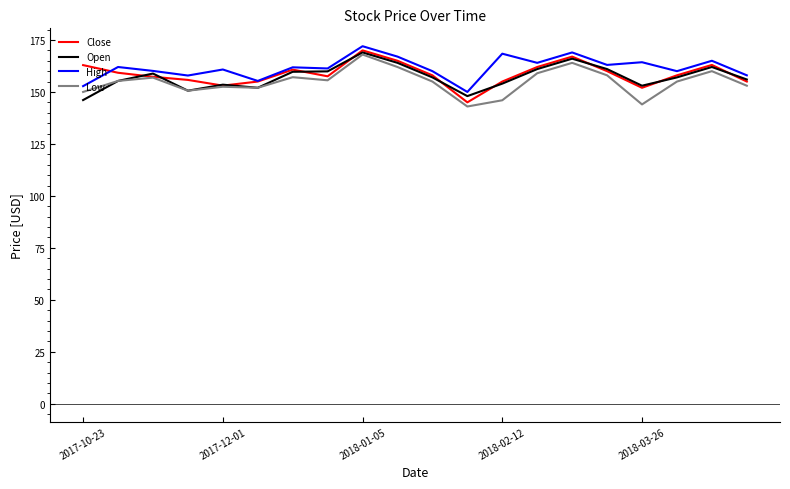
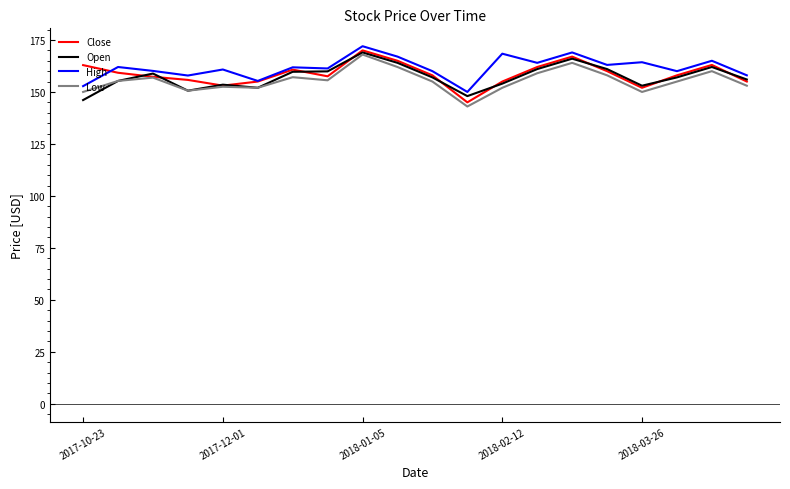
Low, 2018-02-12: 146 -> 152
Low, 2018-03-26: 144 -> 150
